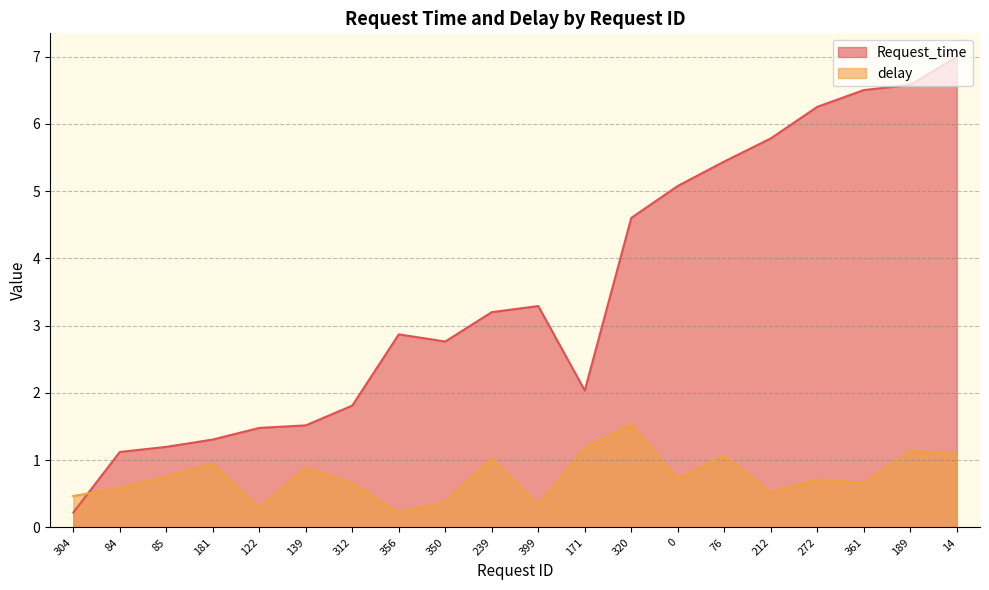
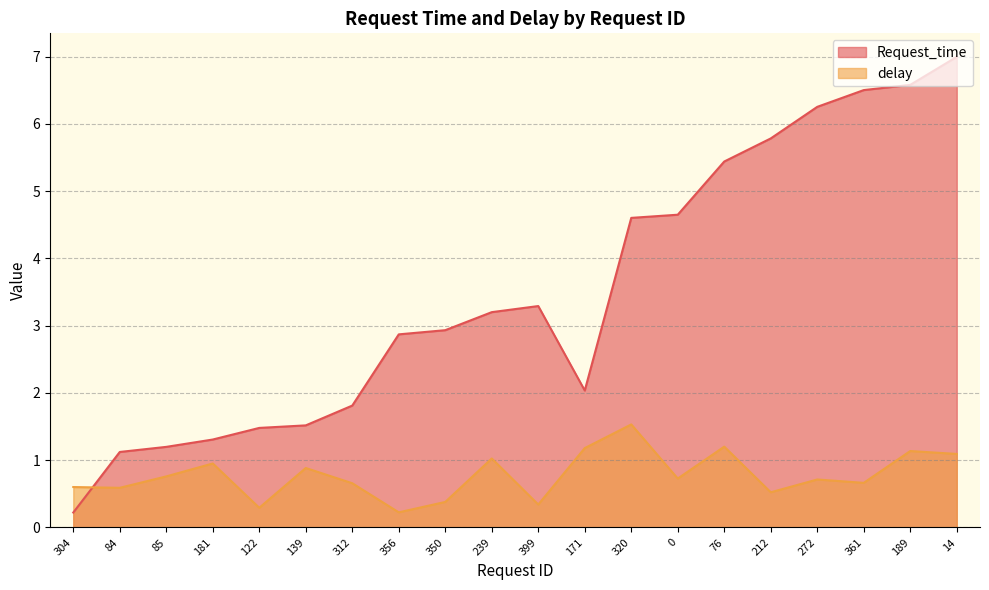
delay, 304: 0.5 -> 0.6
Request_time, 350: 2.8 -> 2.9
Request_time, 0: 5.1 -> 4.7
delay, 76: 1.1 -> 1.2
